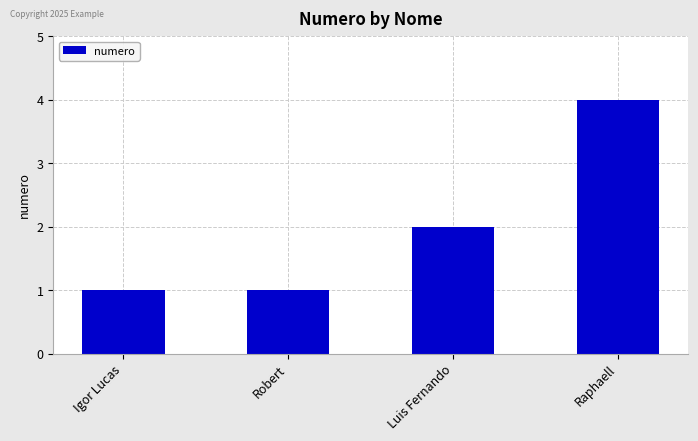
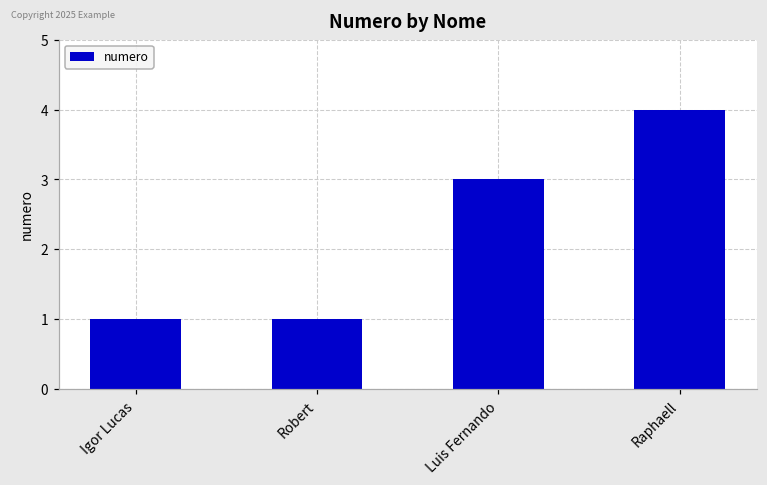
Luis Fernando: 2 -> 3
